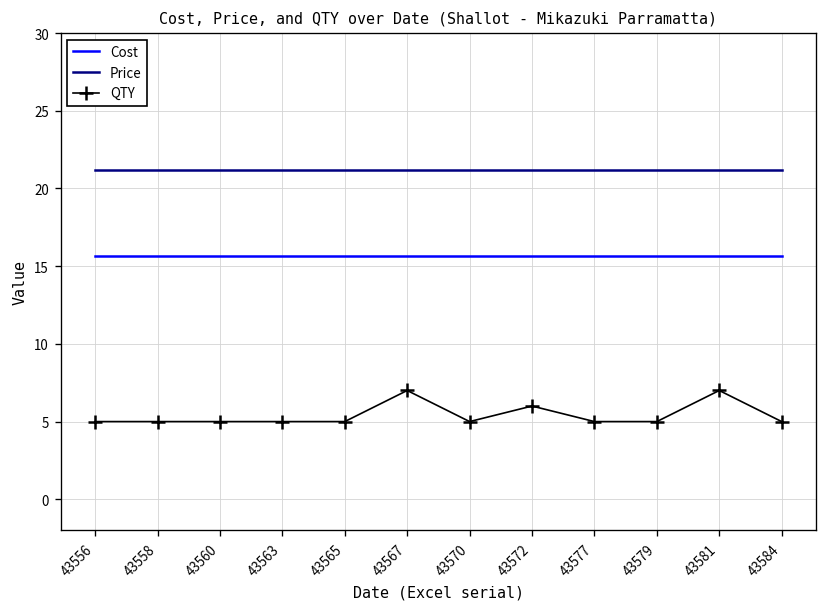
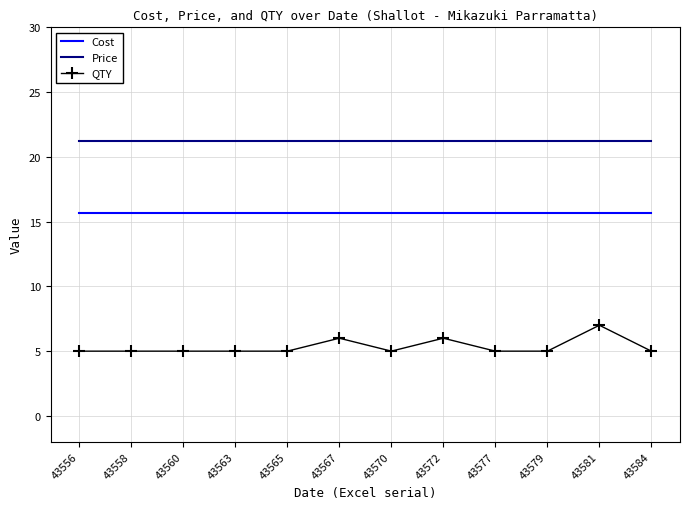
QTY, 43567: 7 -> 6
